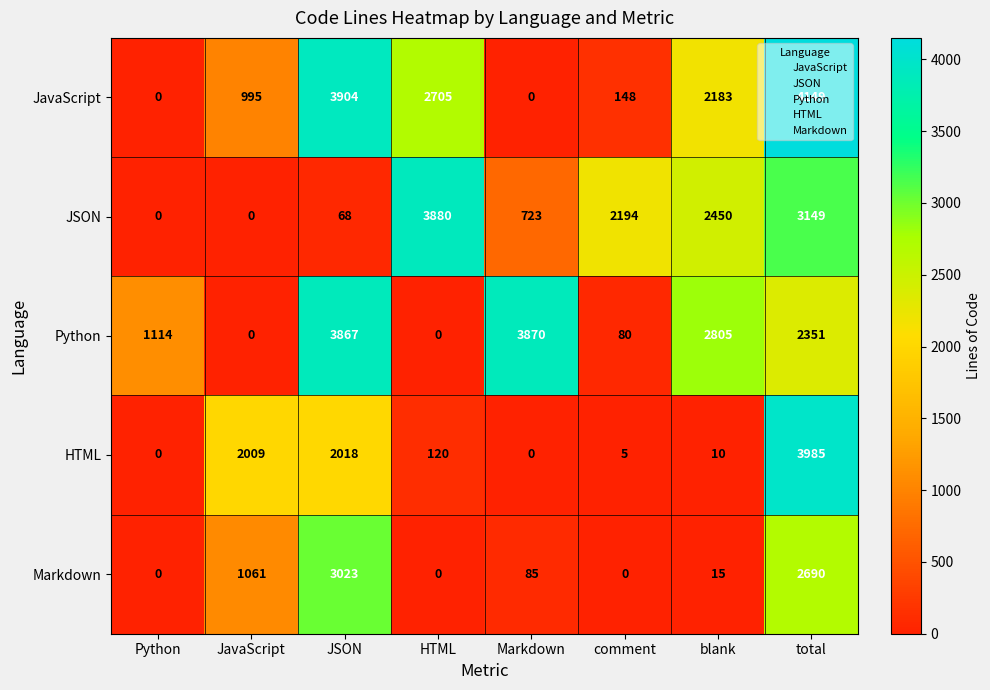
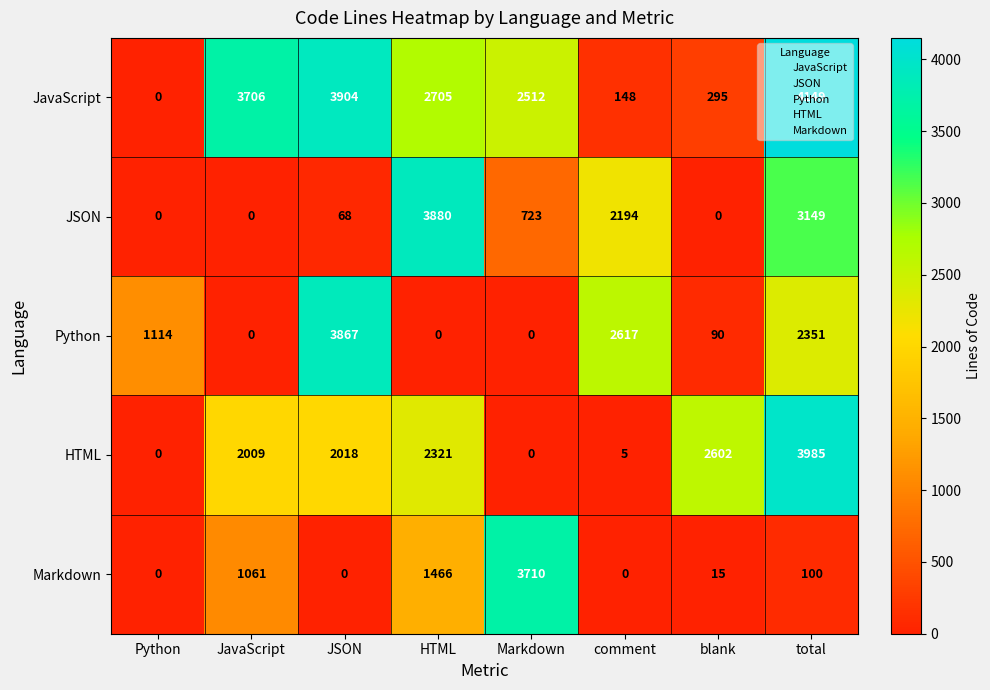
JavaScript, JavaScript: 995 -> 3706
JavaScript, Markdown: 0 -> 2512
JavaScript, blank: 2183 -> 295
JSON, blank: 2450 -> 0
Python, Markdown: 3870 -> 0
Python, comment: 80 -> 2617
Python, blank: 2805 -> 90
HTML, HTML: 120 -> 2321
HTML, blank: 10 -> 2602
Markdown, JSON: 3023 -> 0
Markdown, HTML: 0 -> 1466
Markdown, Markdown: 85 -> 3710
Markdown, total: 2690 -> 100
